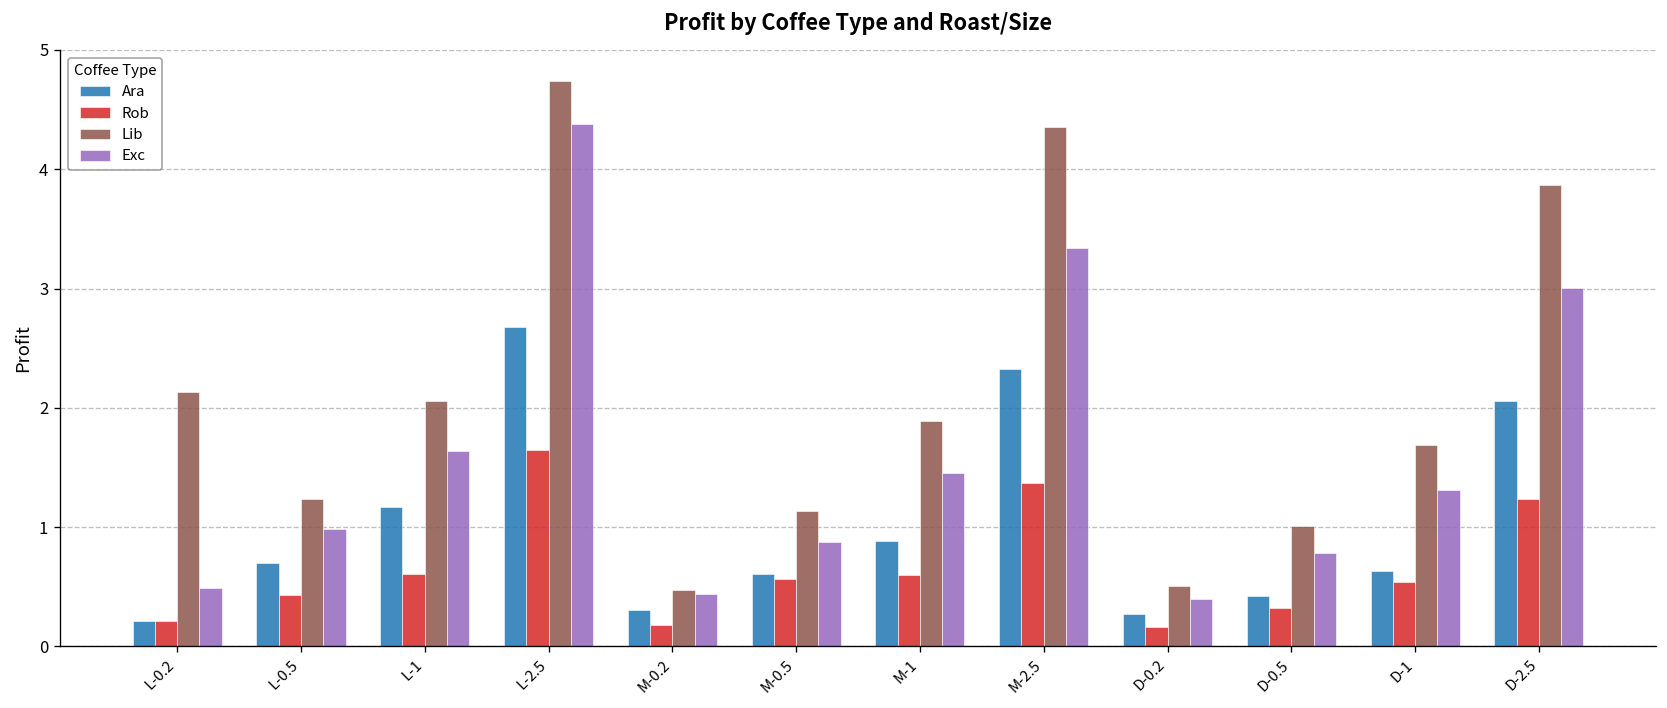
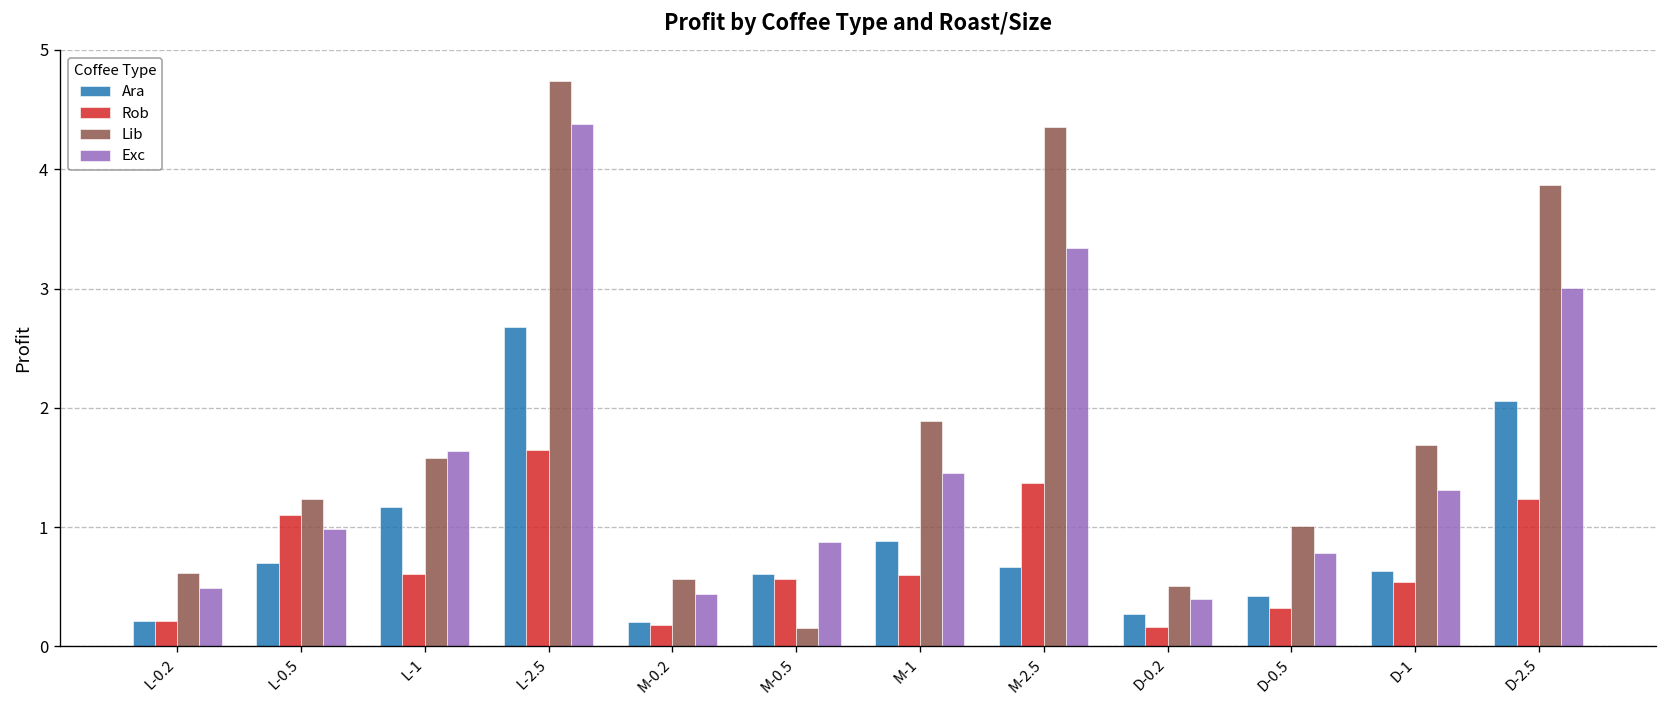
Lib, L-0.2: 2.1 -> 0.6
Rob, L-0.5: 0.4 -> 1.1
Lib, L-1: 2.1 -> 1.6
Ara, M-0.2: 0.3 -> 0.2
Lib, M-0.2: 0.5 -> 0.6
Lib, M-0.5: 1.1 -> 0.2
Ara, M-2.5: 2.3 -> 0.7
